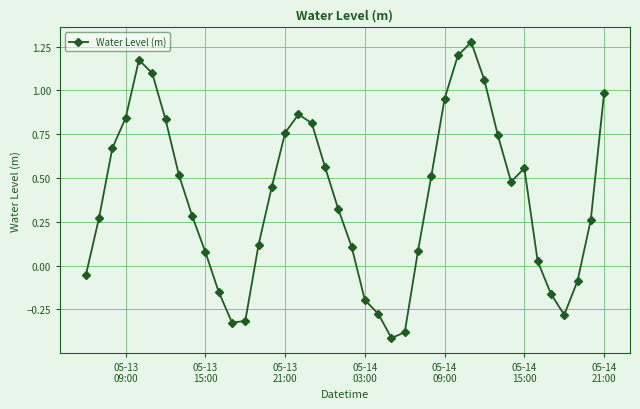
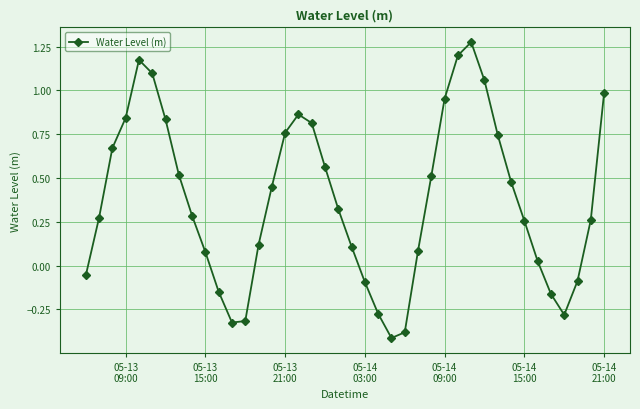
05-14 03:00: -0.20 -> -0.09
05-14 15:00: 0.55 -> 0.26
